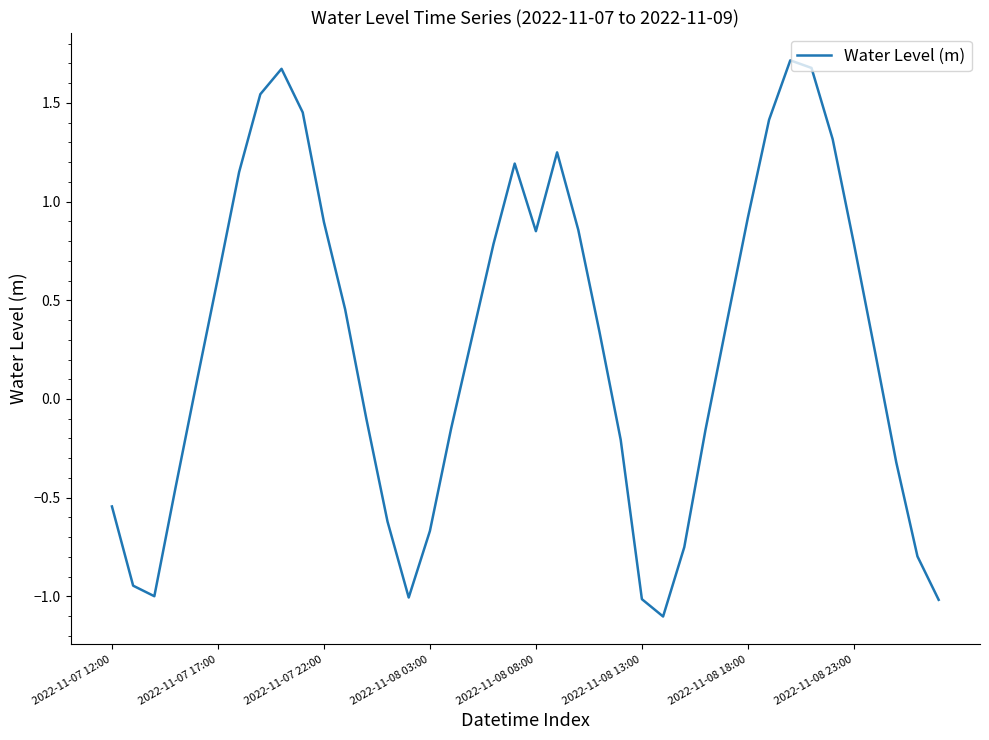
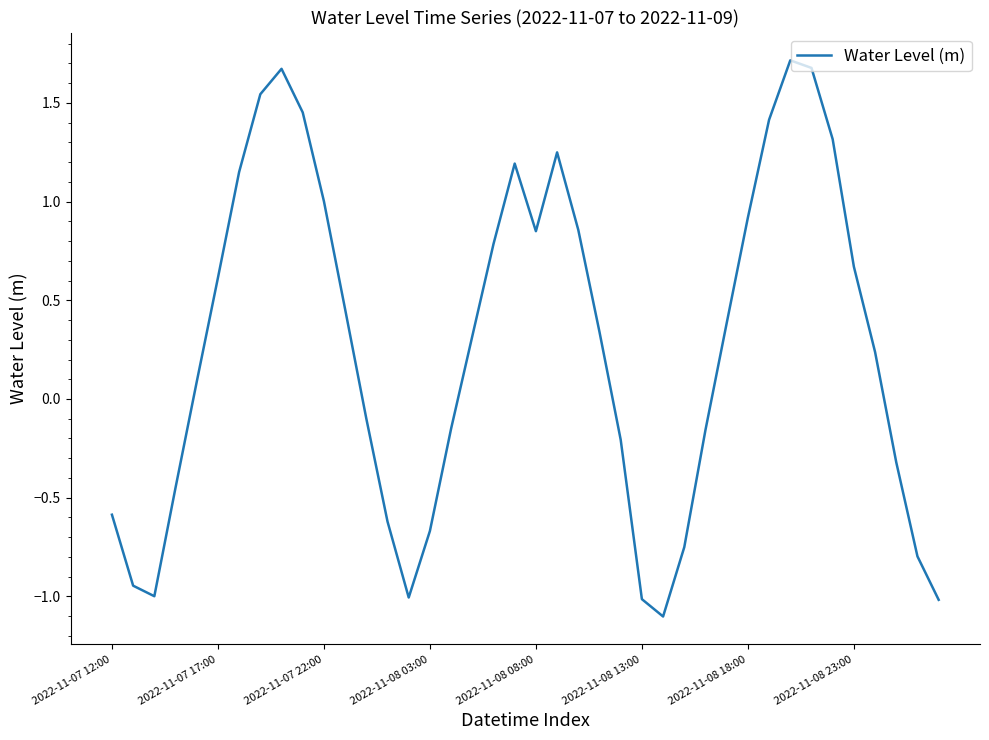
2022-11-07 12:00: -0.54 -> -0.59
2022-11-07 22:00: 0.90 -> 1.00
2022-11-08 23:00: 0.79 -> 0.67
